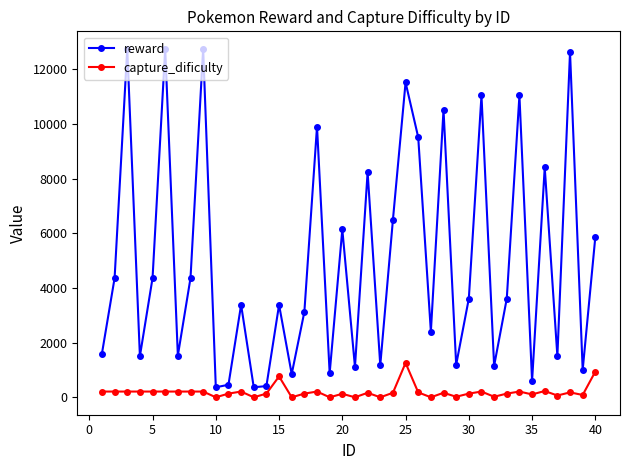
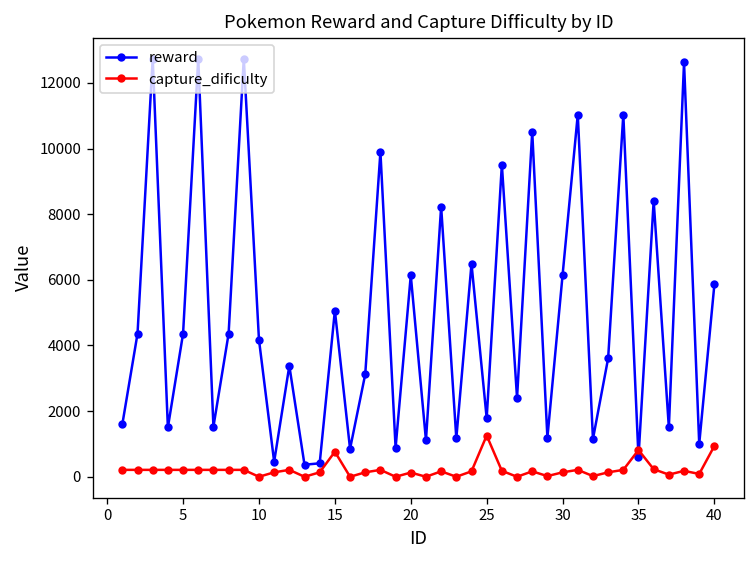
reward, 10: 400 -> 4200
reward, 15: 3400 -> 5100
reward, 25: 11500 -> 1800
reward, 30: 3600 -> 6100
capture_dificulty, 35: 100 -> 800
